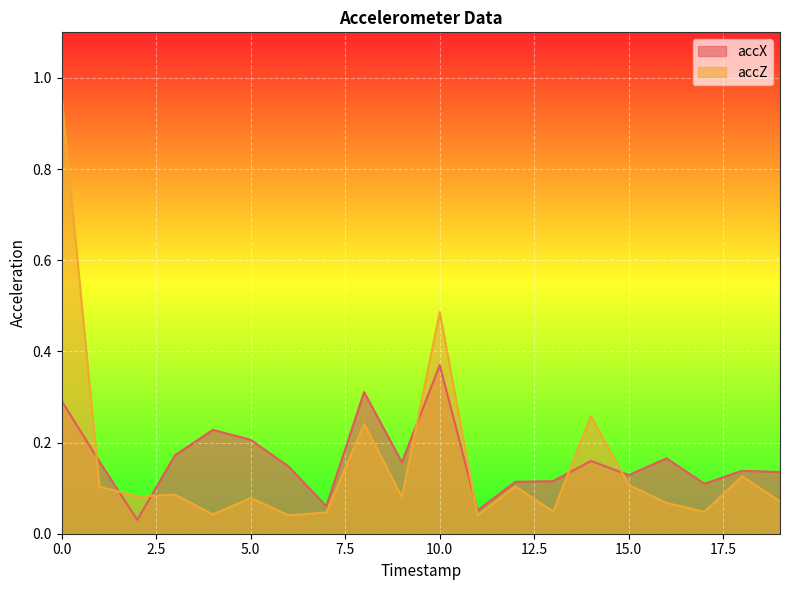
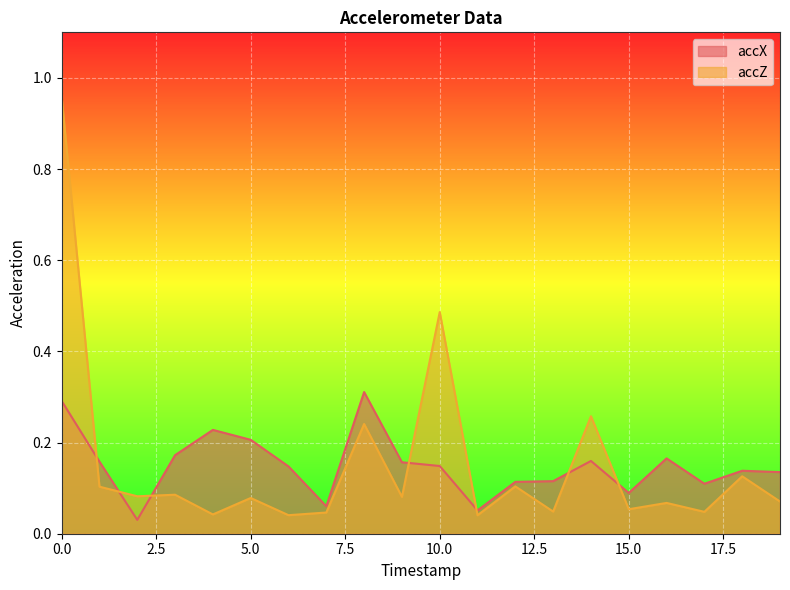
accX, 10.0: 0.37 -> 0.15
accX, 15.0: 0.13 -> 0.09
accZ, 15.0: 0.11 -> 0.05
